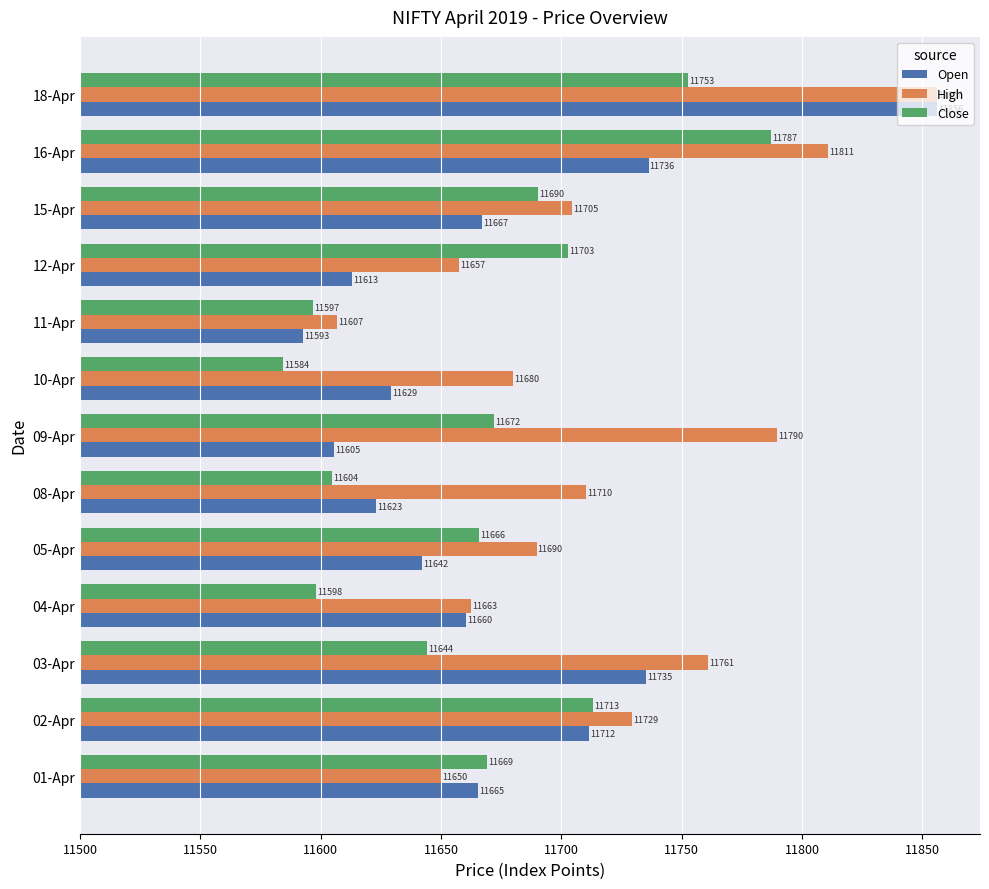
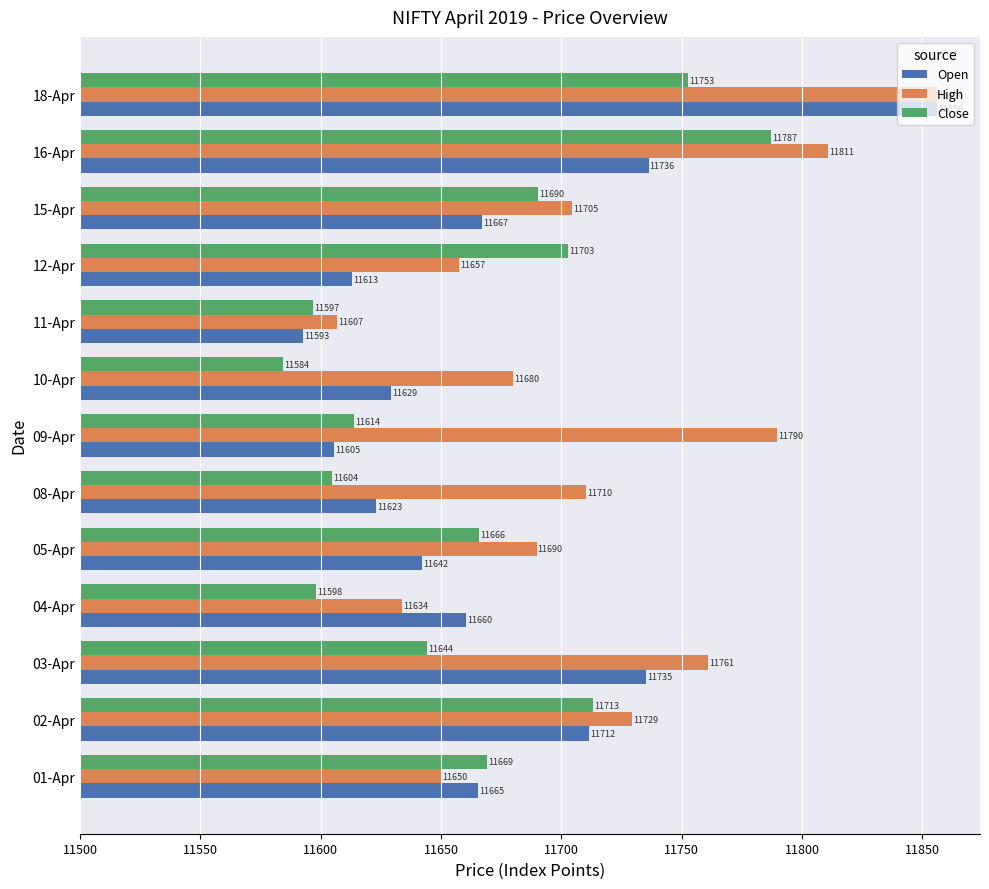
Close, 09-Apr: 11672 -> 11614
High, 04-Apr: 11663 -> 11634
